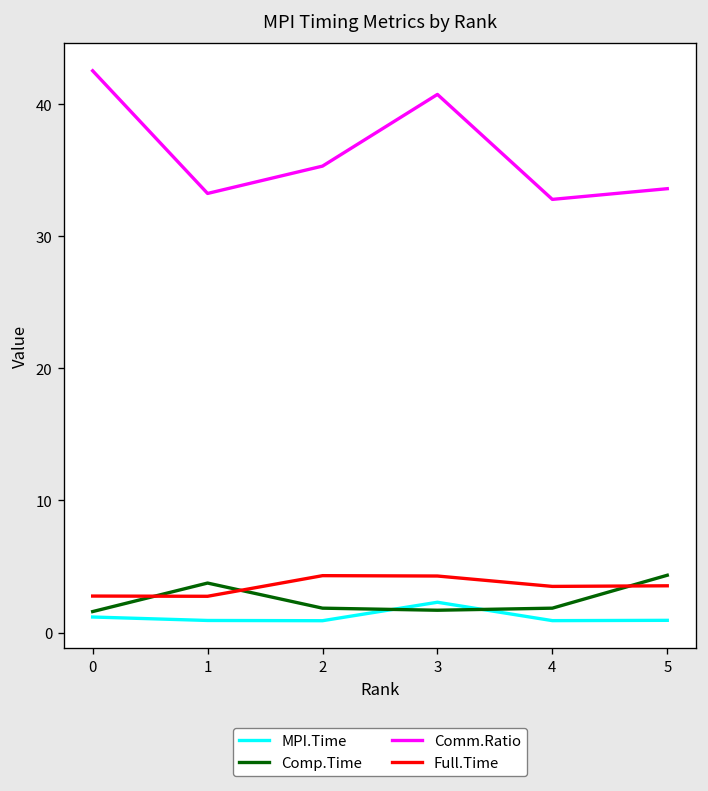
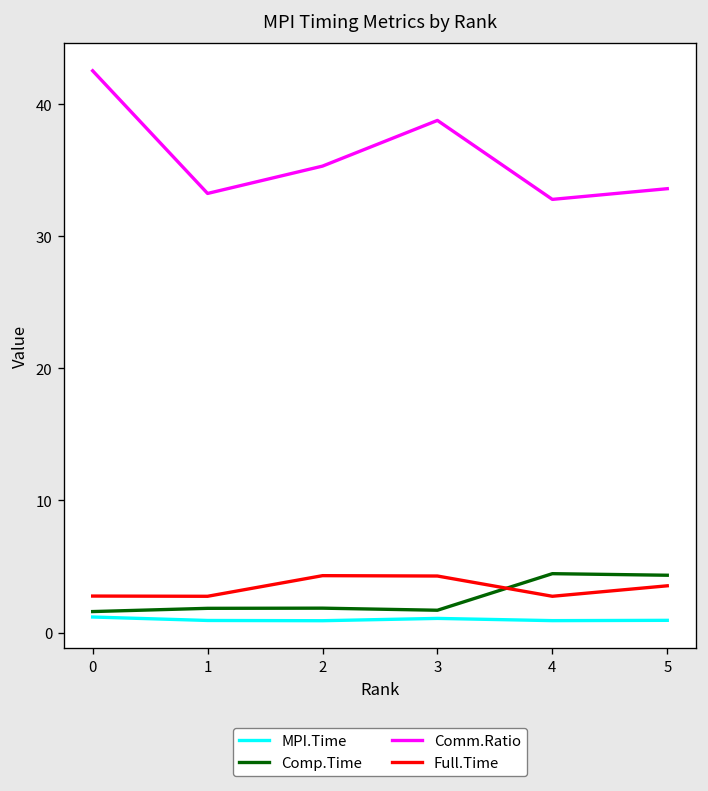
Comp.Time, 1: 3.7 -> 1.8
MPI.Time, 3: 2.3 -> 1.1
Comm.Ratio, 3: 40.8 -> 38.8
Comp.Time, 4: 1.8 -> 4.5
Full.Time, 4: 3.5 -> 2.7
